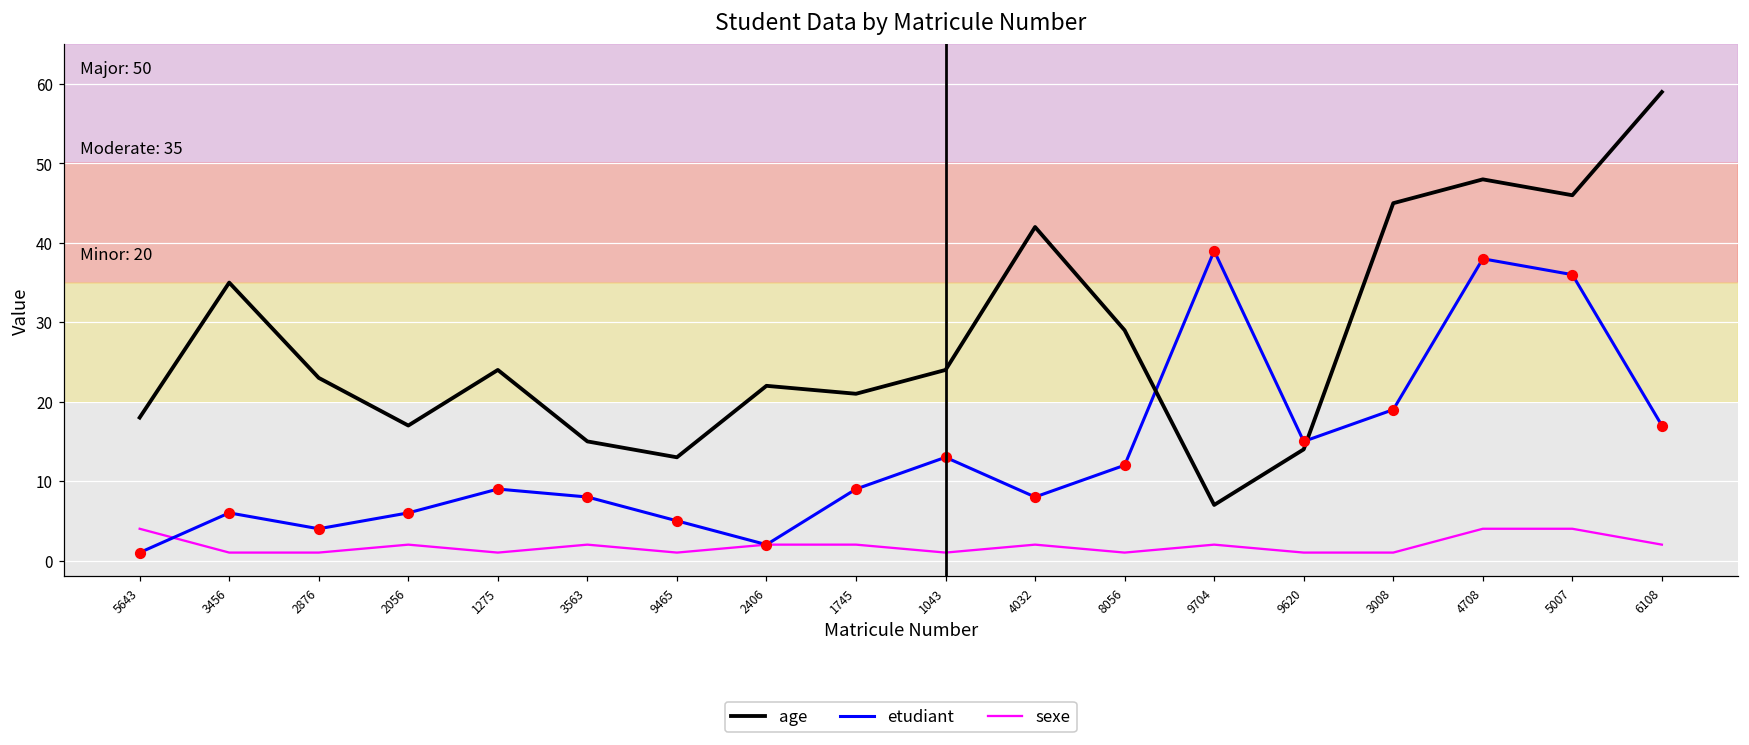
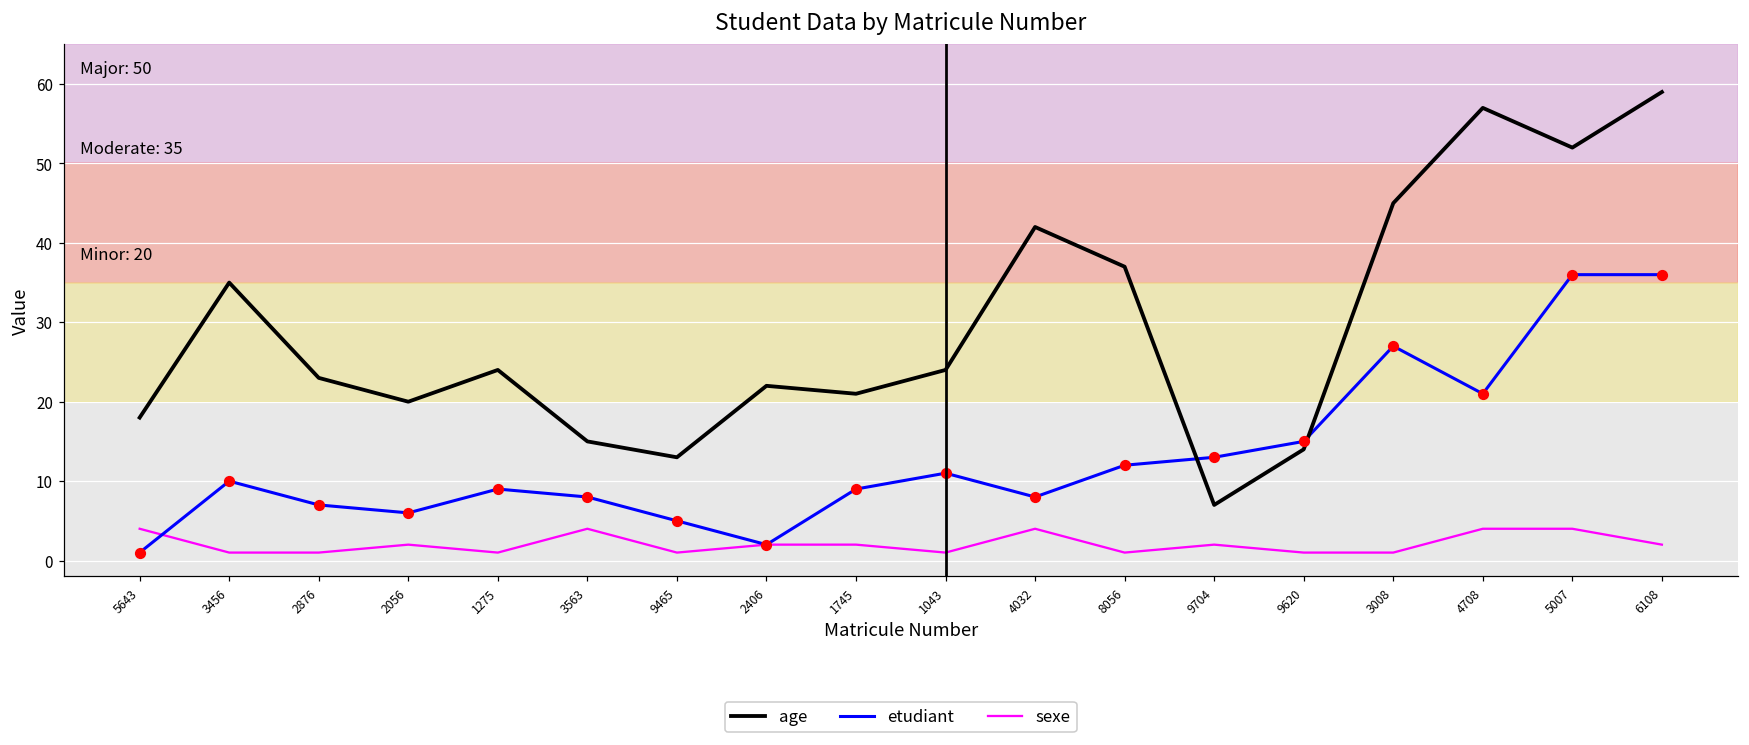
etudiant, 3456: 6 -> 10
etudiant, 2876: 4 -> 7
age, 2056: 17 -> 20
sexe, 3563: 2 -> 4
etudiant, 1043: 13 -> 11
sexe, 4032: 2 -> 4
age, 8056: 29 -> 37
etudiant, 9704: 39 -> 13
etudiant, 3008: 19 -> 27
age, 4708: 48 -> 57
etudiant, 4708: 38 -> 21
age, 5007: 46 -> 52
etudiant, 6108: 17 -> 36
